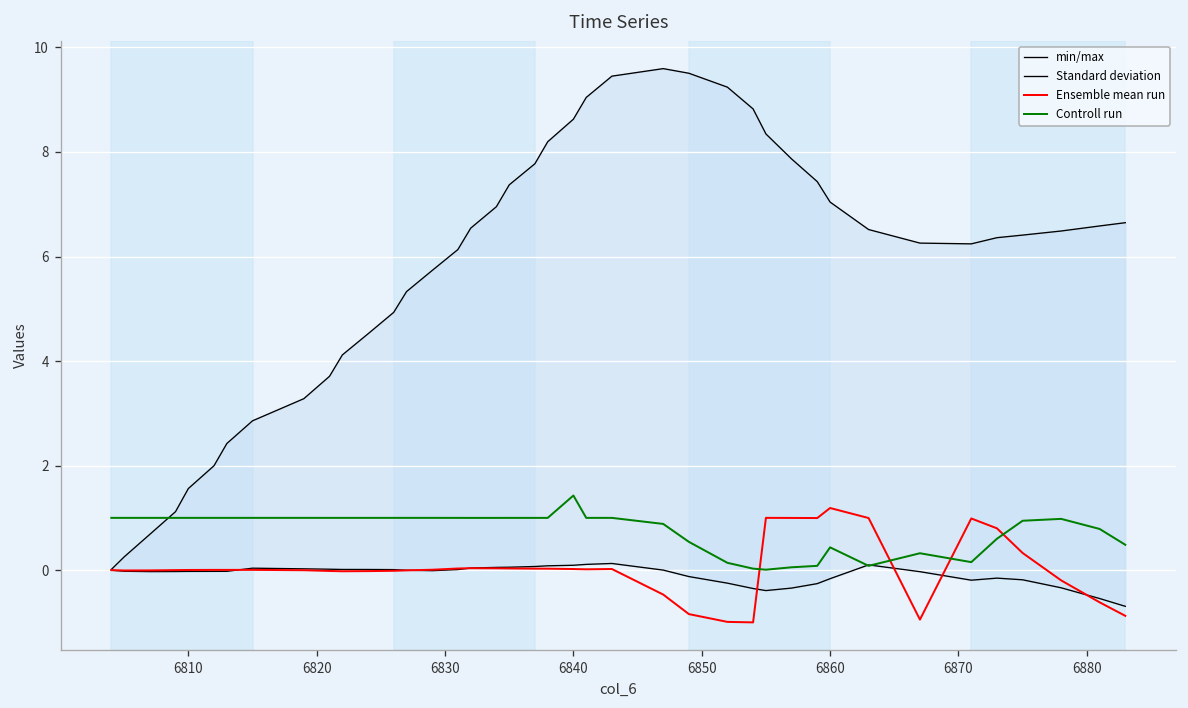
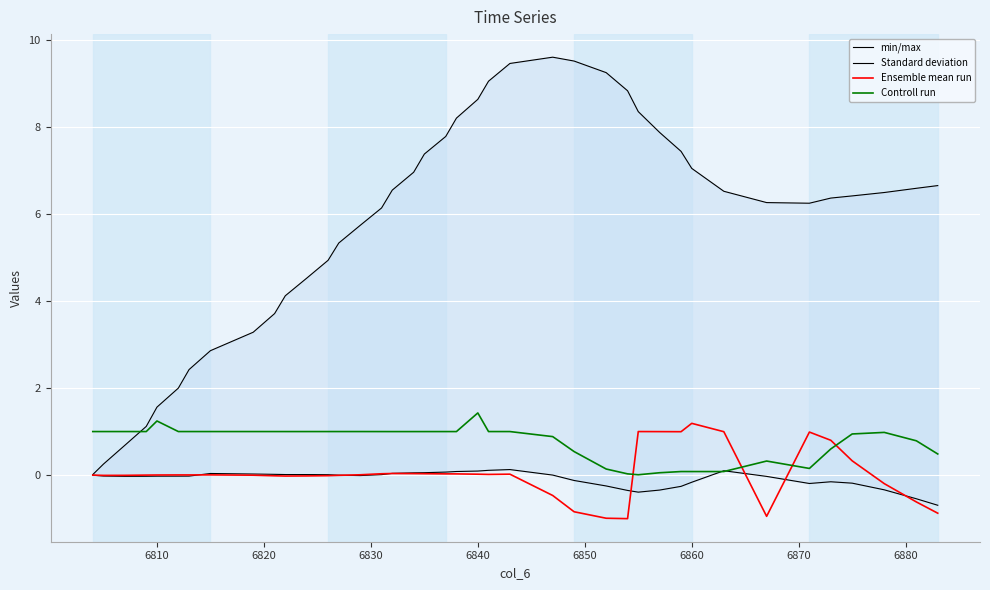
Controll run, 6810: 1.0 -> 1.2
Controll run, 6860: 0.4 -> 0.1
